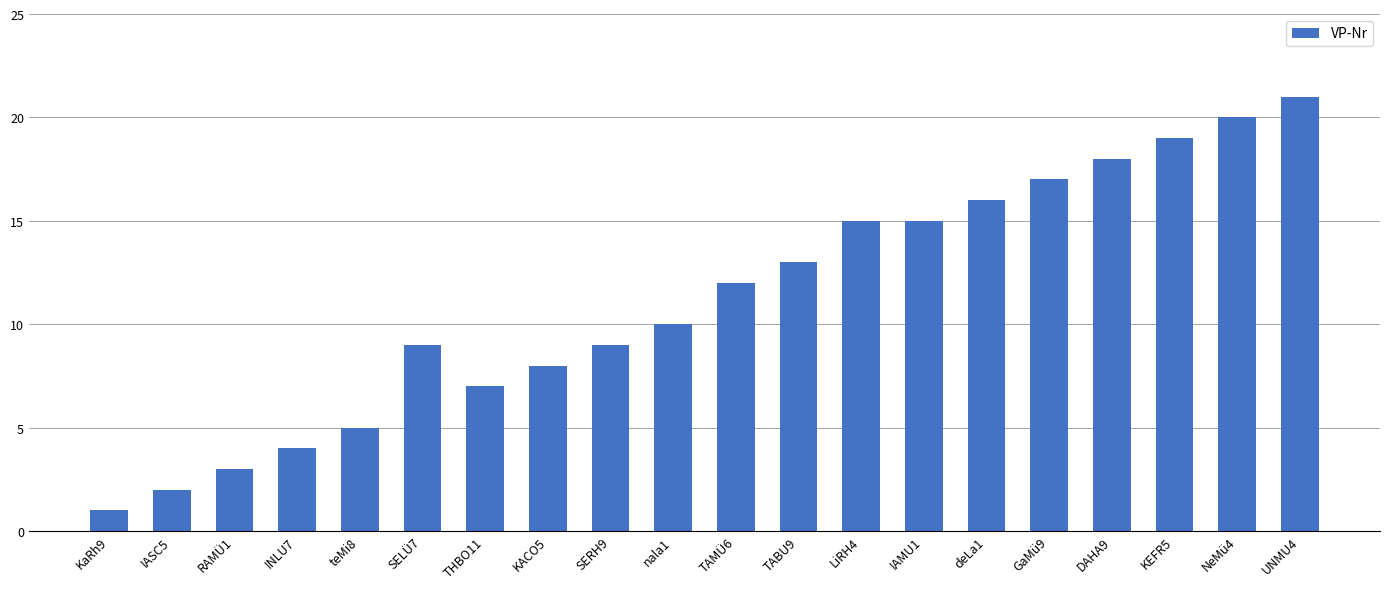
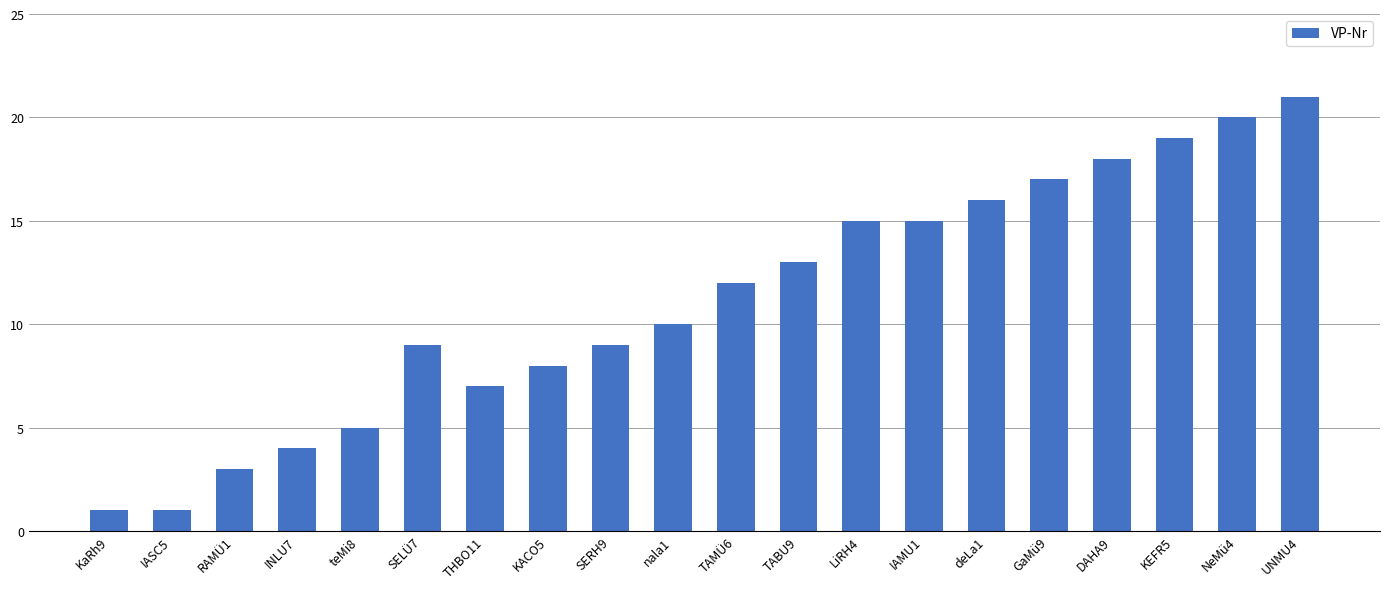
IASC5: 2 -> 1
